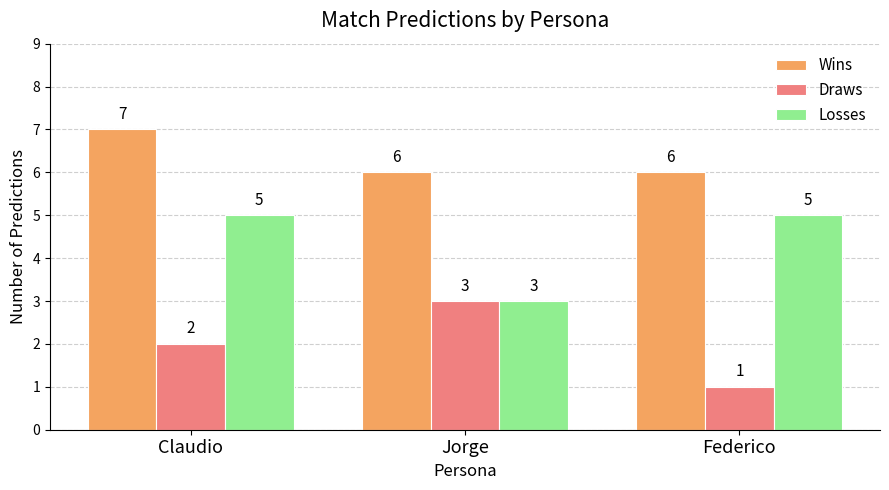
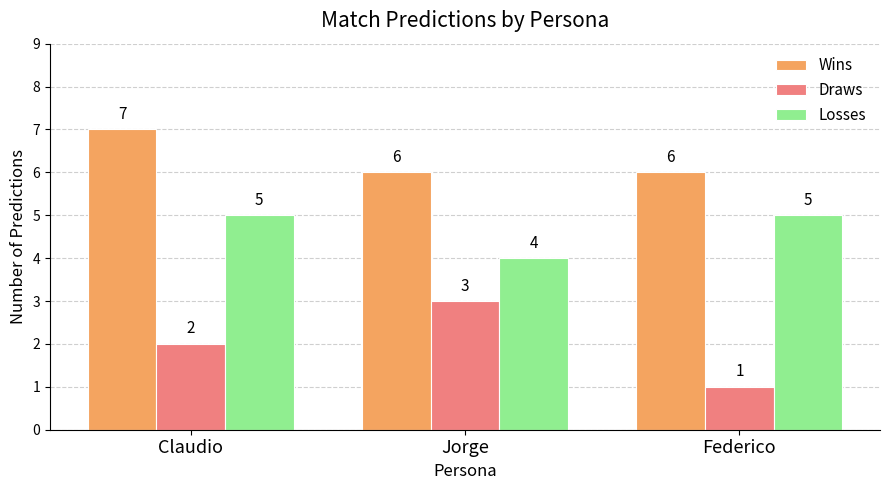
Losses, Jorge: 3 -> 4
